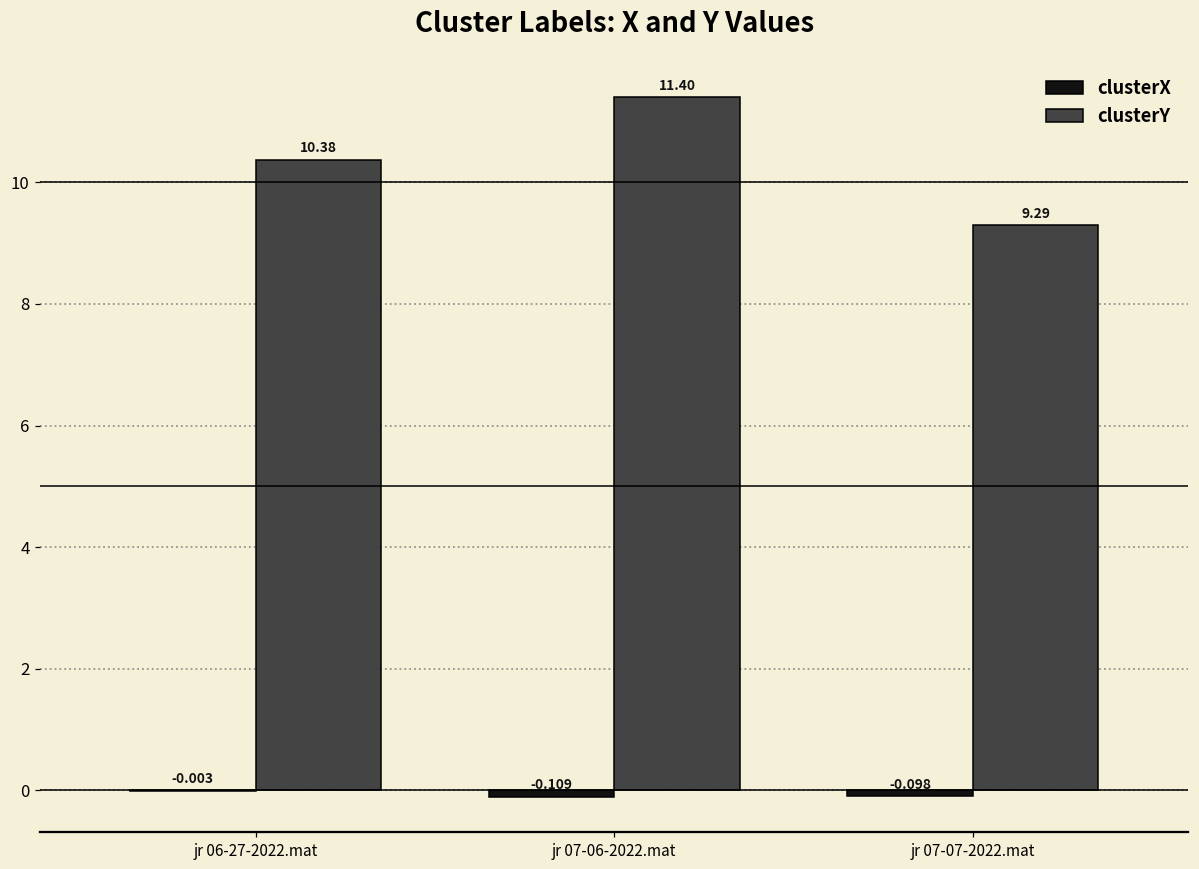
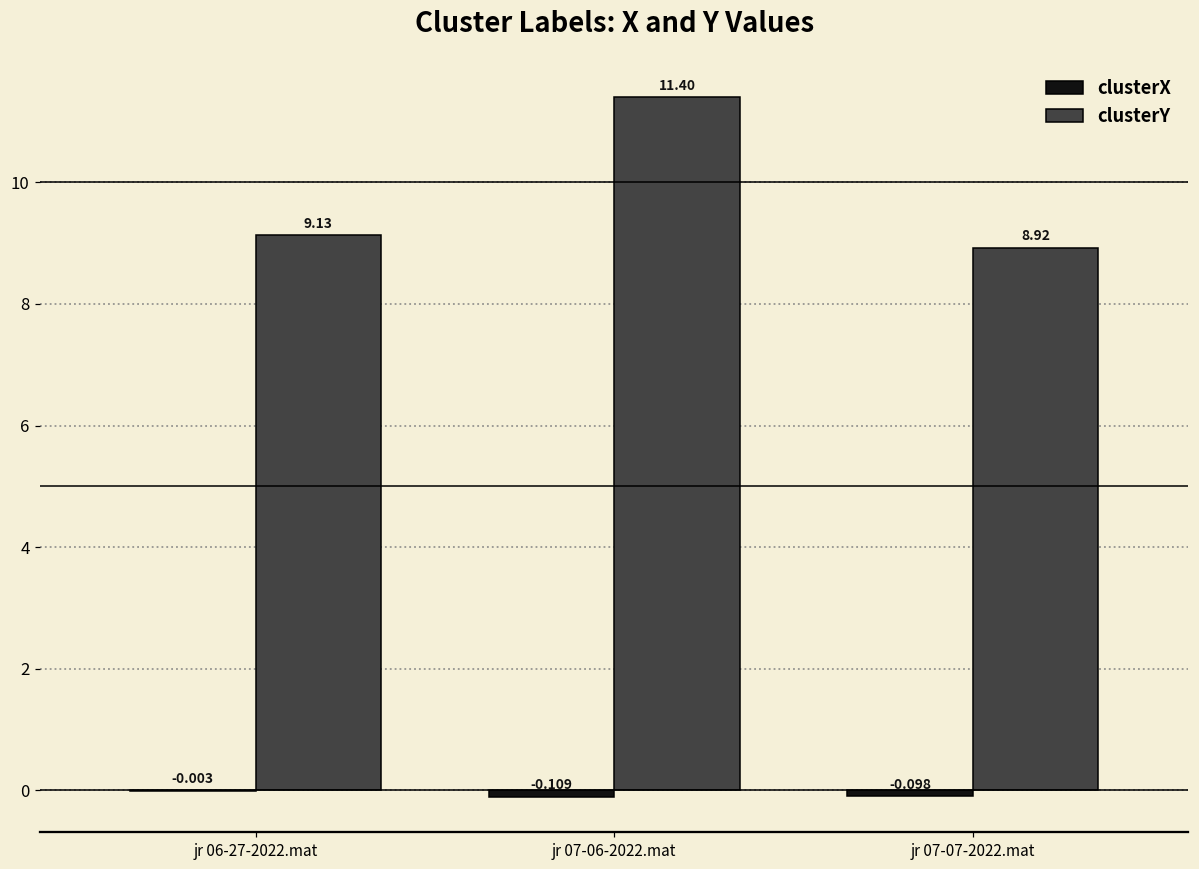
clusterY, jr 06-27-2022.mat: 10.38 -> 9.13
clusterY, jr 07-07-2022.mat: 9.29 -> 8.92
